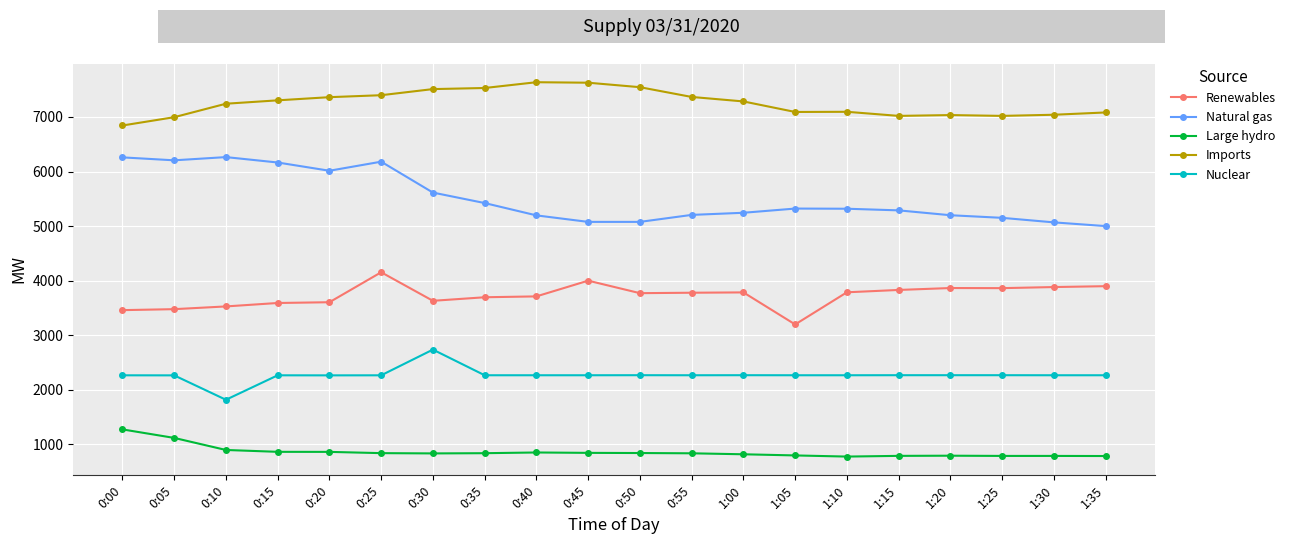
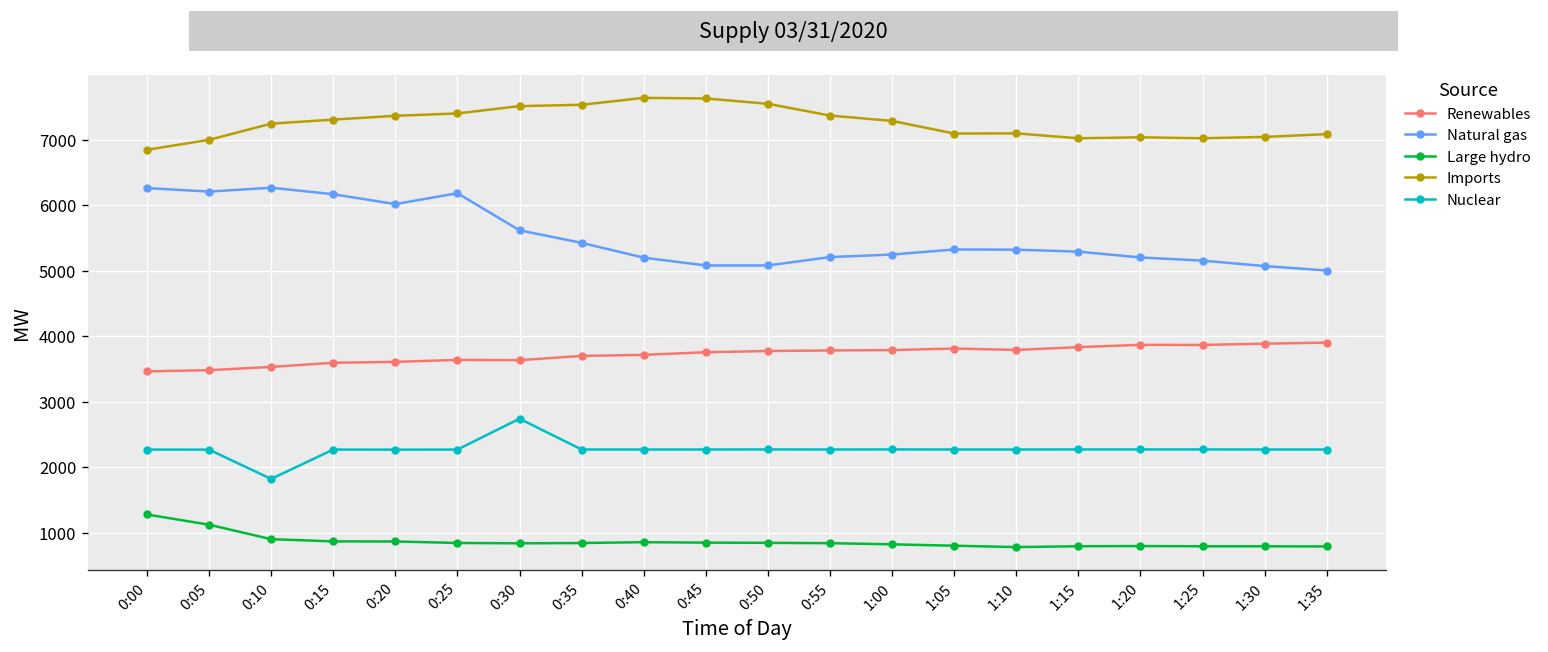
Renewables, 0:25: 4200 -> 3600
Renewables, 0:45: 4000 -> 3800
Renewables, 1:05: 3200 -> 3800
